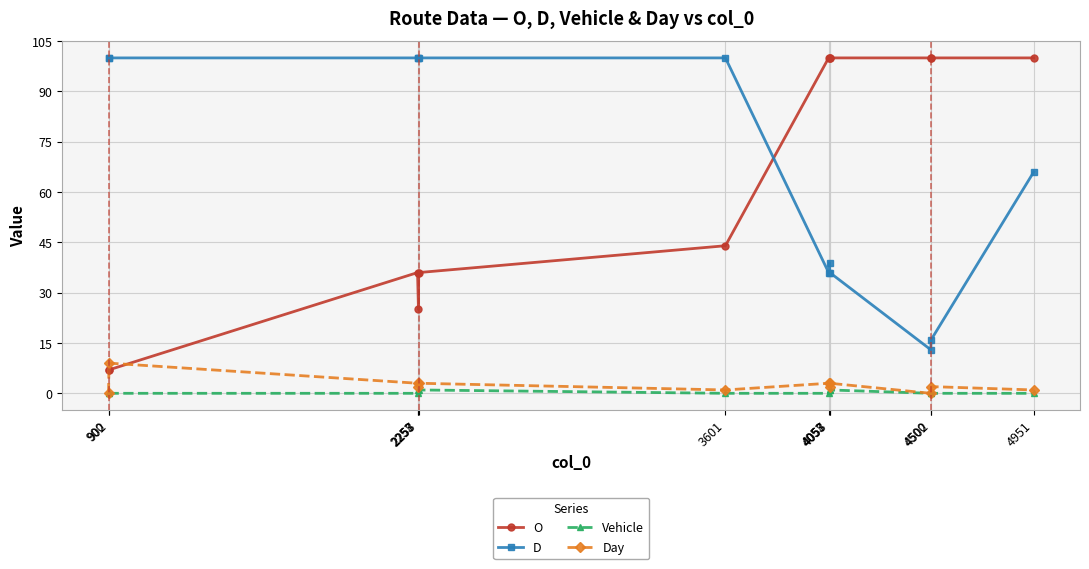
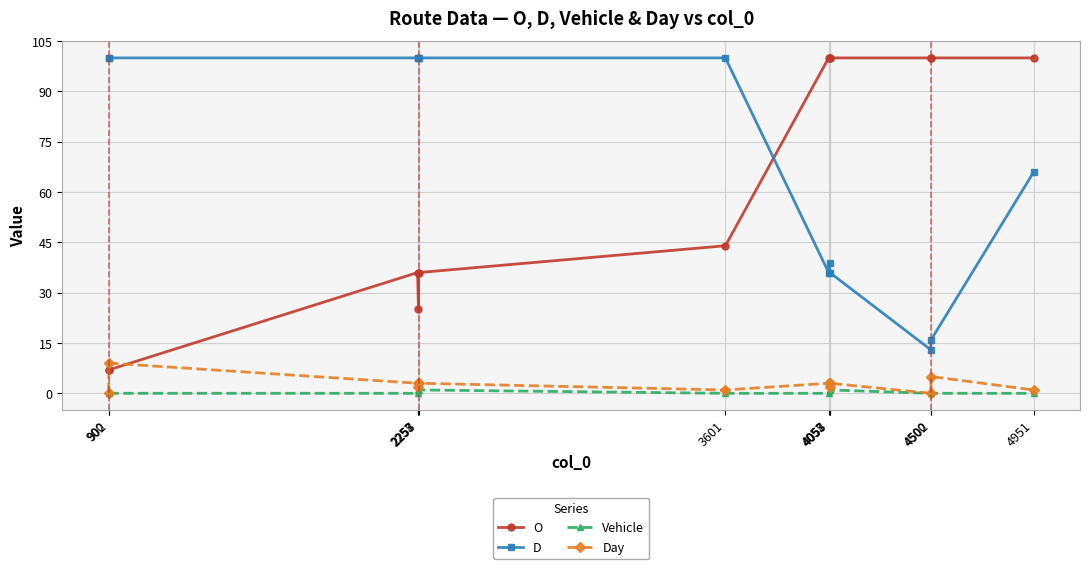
Day, 4502: 2 -> 5
